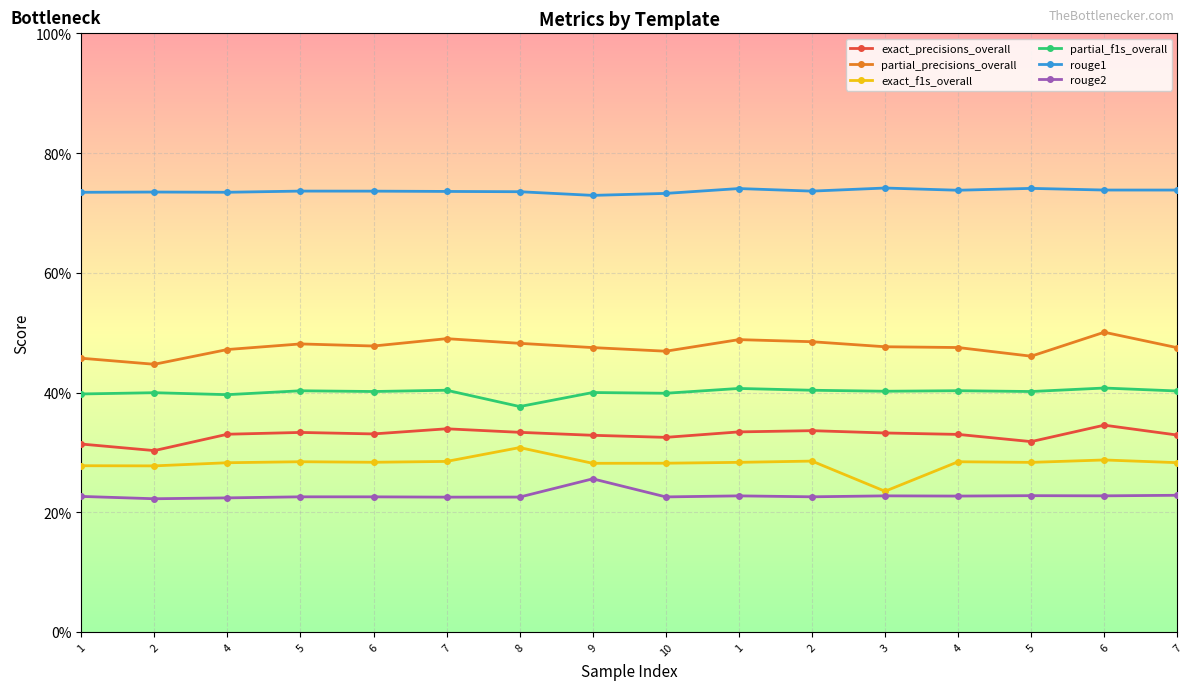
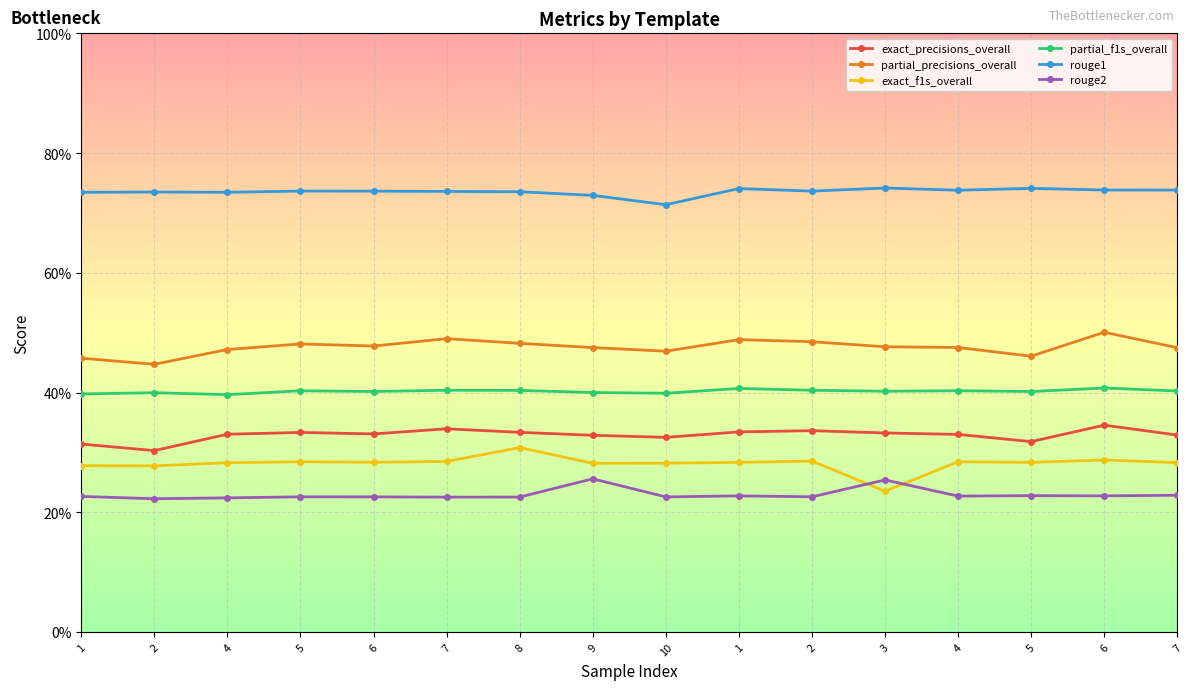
partial_f1s_overall, 8: 38% -> 40%
rouge1, 10: 73% -> 71%
rouge2, 3: 23% -> 25%
